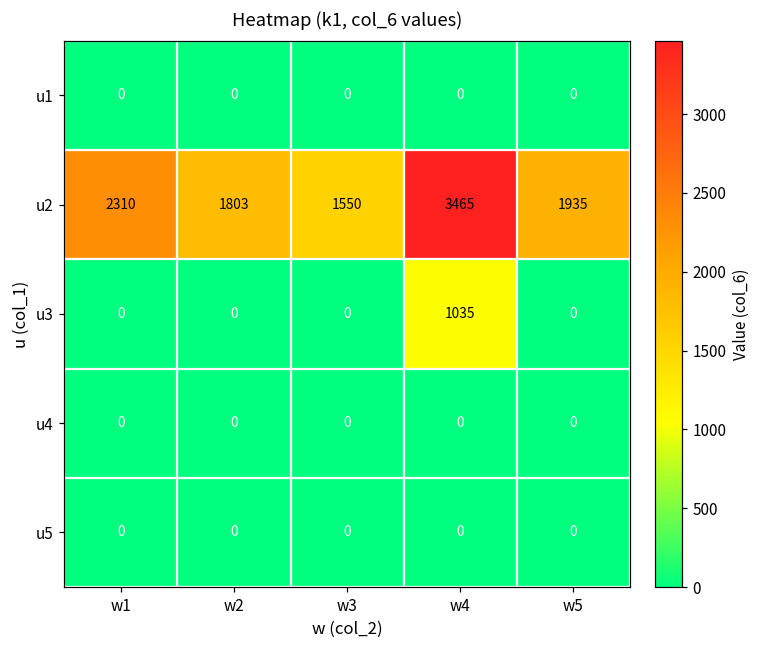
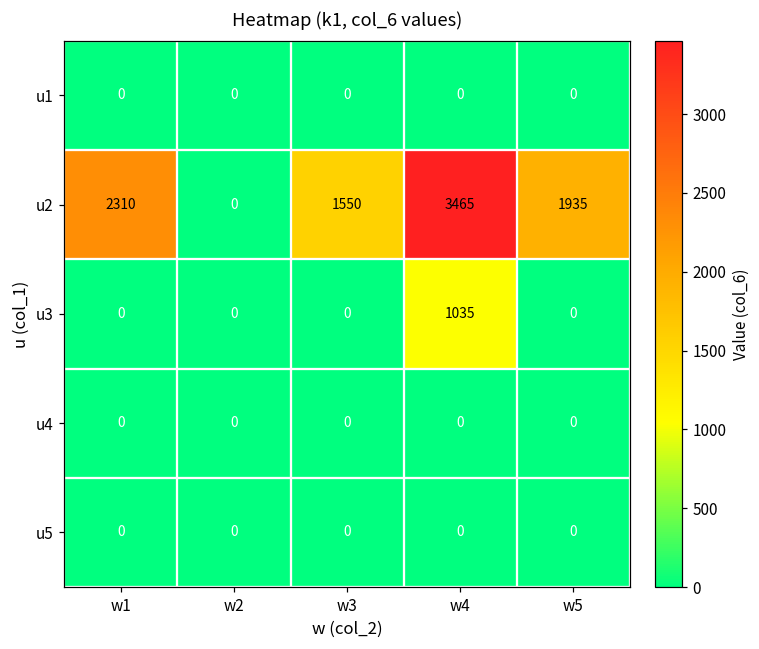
u2, w2: 1803 -> 0
